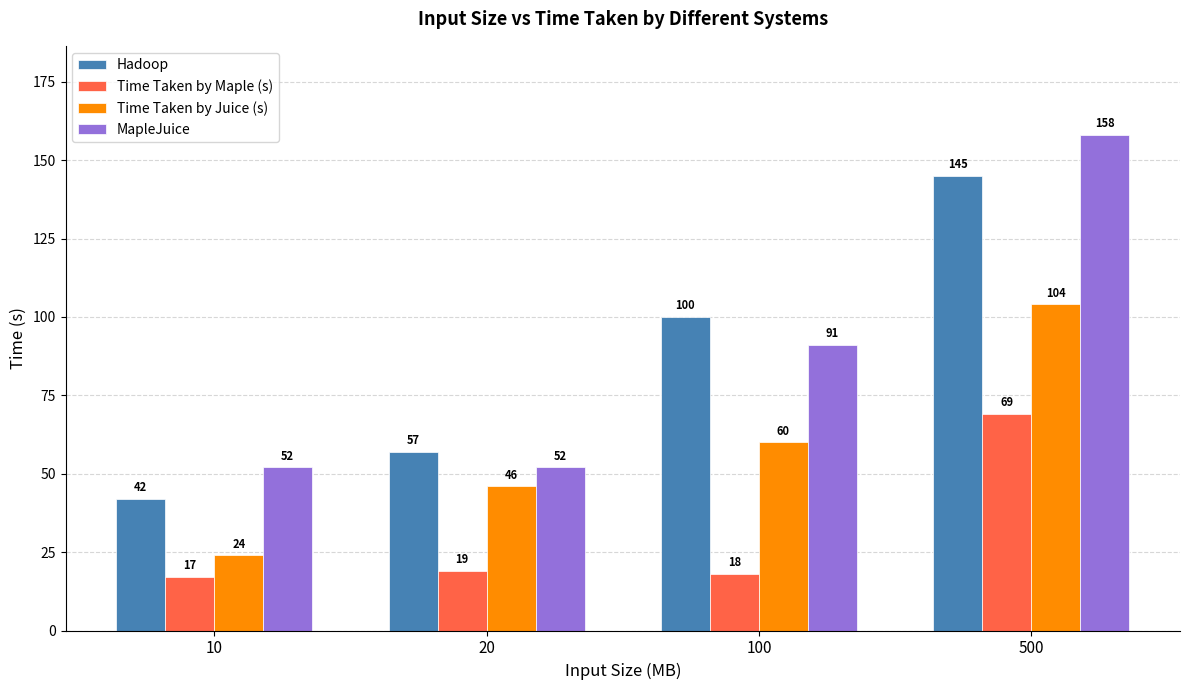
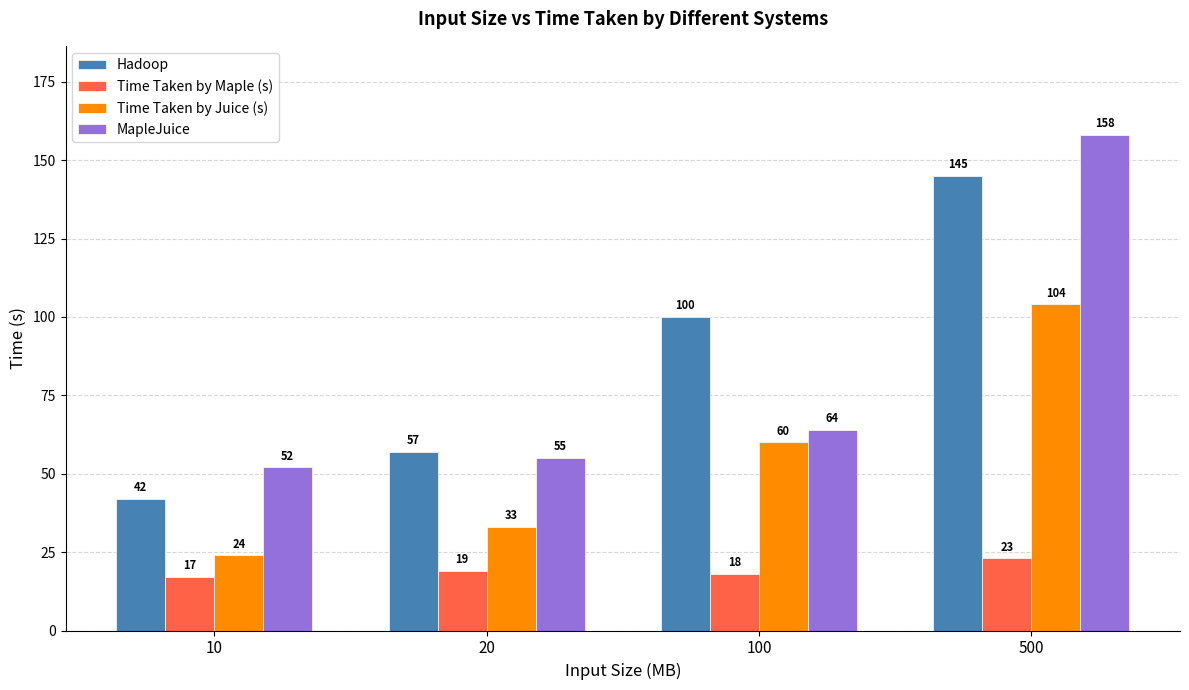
Time Taken by Juice (s), 20: 46 -> 33
MapleJuice, 20: 52 -> 55
MapleJuice, 100: 91 -> 64
Time Taken by Maple (s), 500: 69 -> 23
